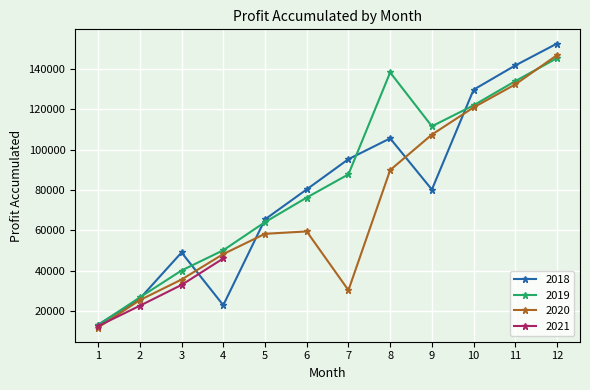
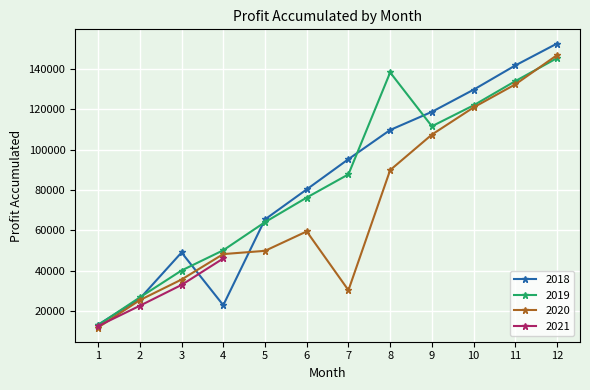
2020, 5: 58000 -> 50000
2018, 8: 106000 -> 110000
2018, 9: 80000 -> 119000
